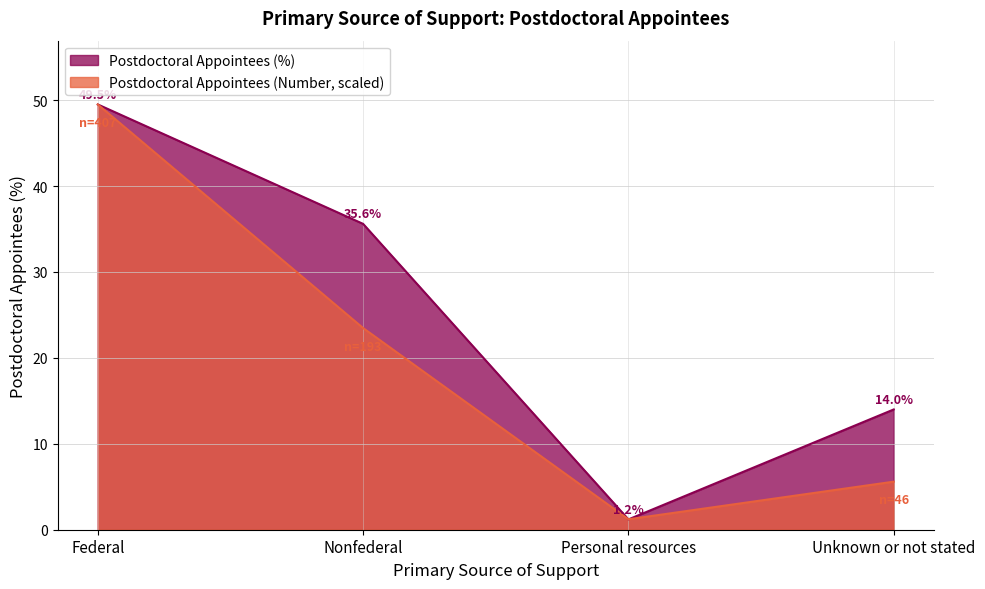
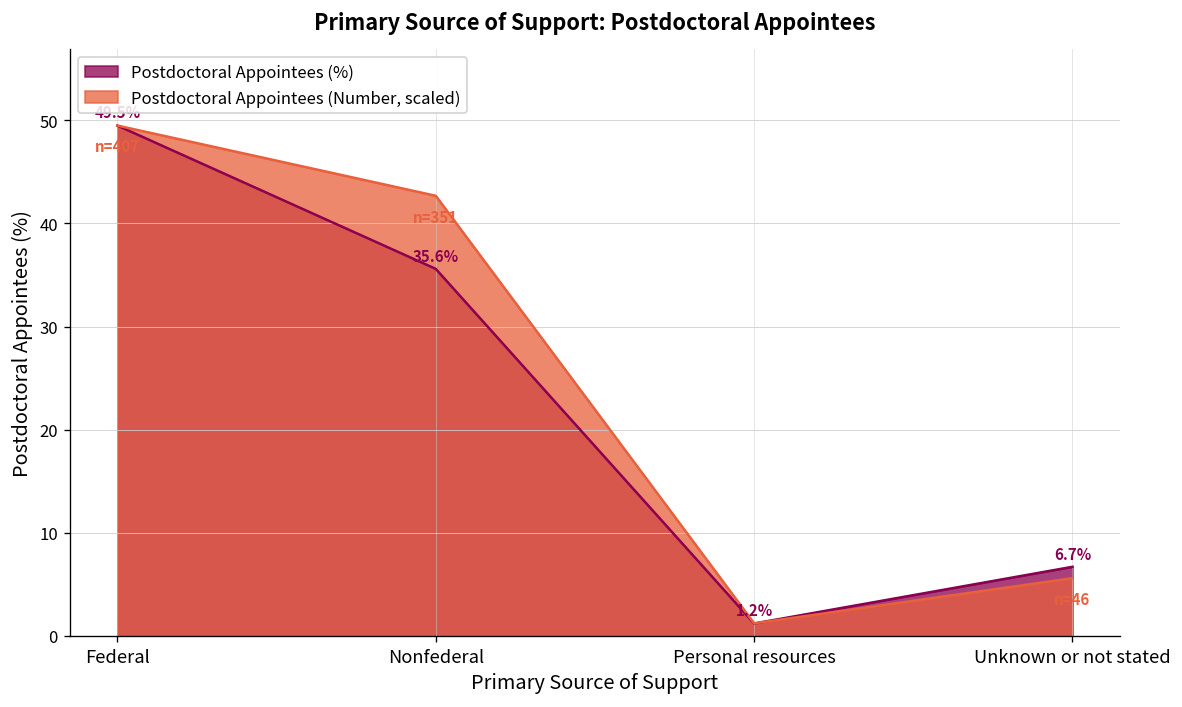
Postdoctoral Appointees (Number, scaled), Nonfederal: 23 -> 43
Postdoctoral Appointees (%), Unknown or not stated: 14.0% -> 6.7%
